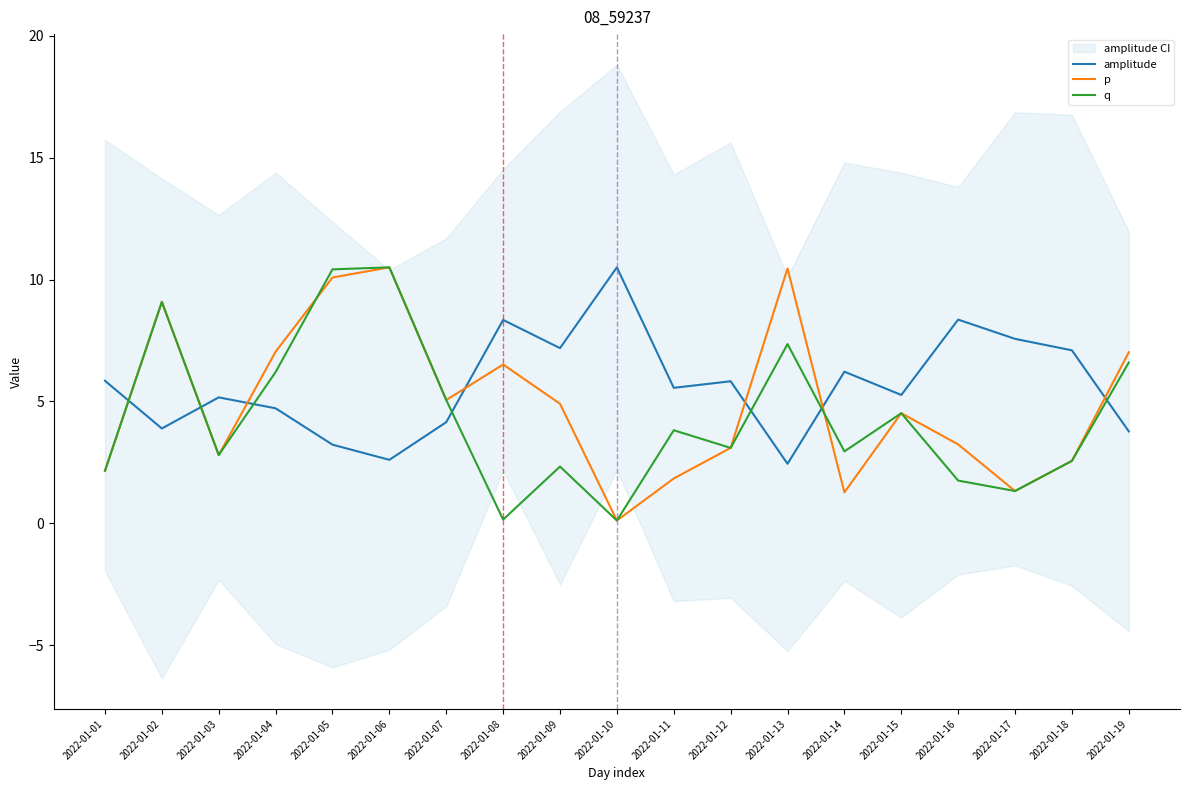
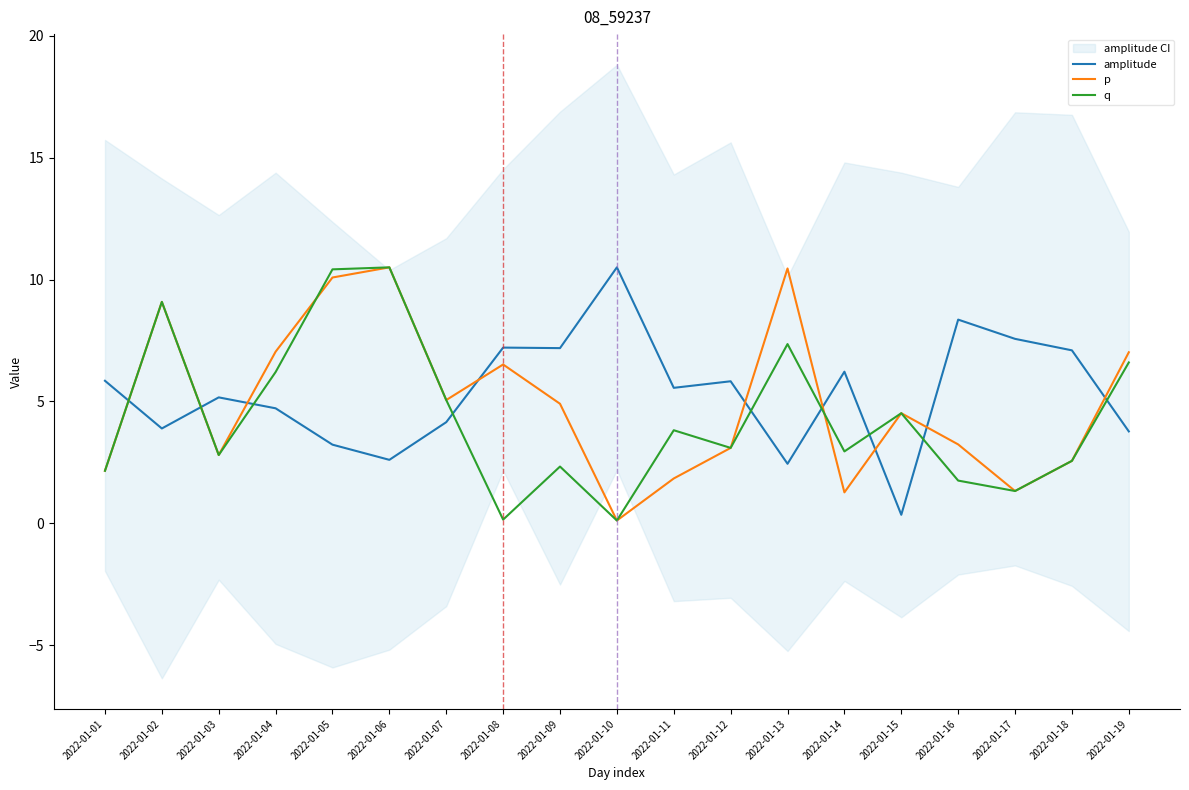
amplitude, 2022-01-08: 8.3 -> 7.2
amplitude, 2022-01-15: 5.3 -> 0.3
